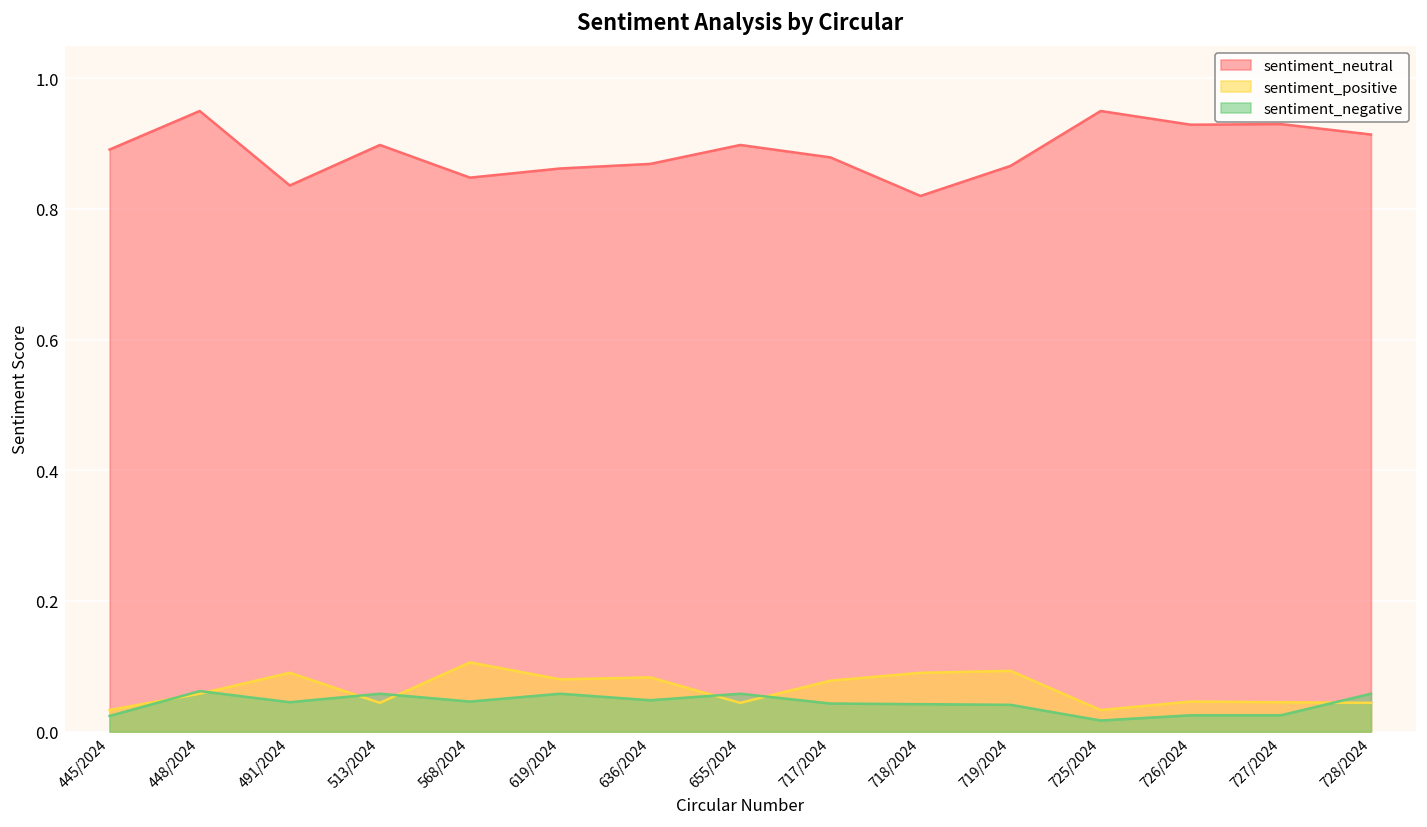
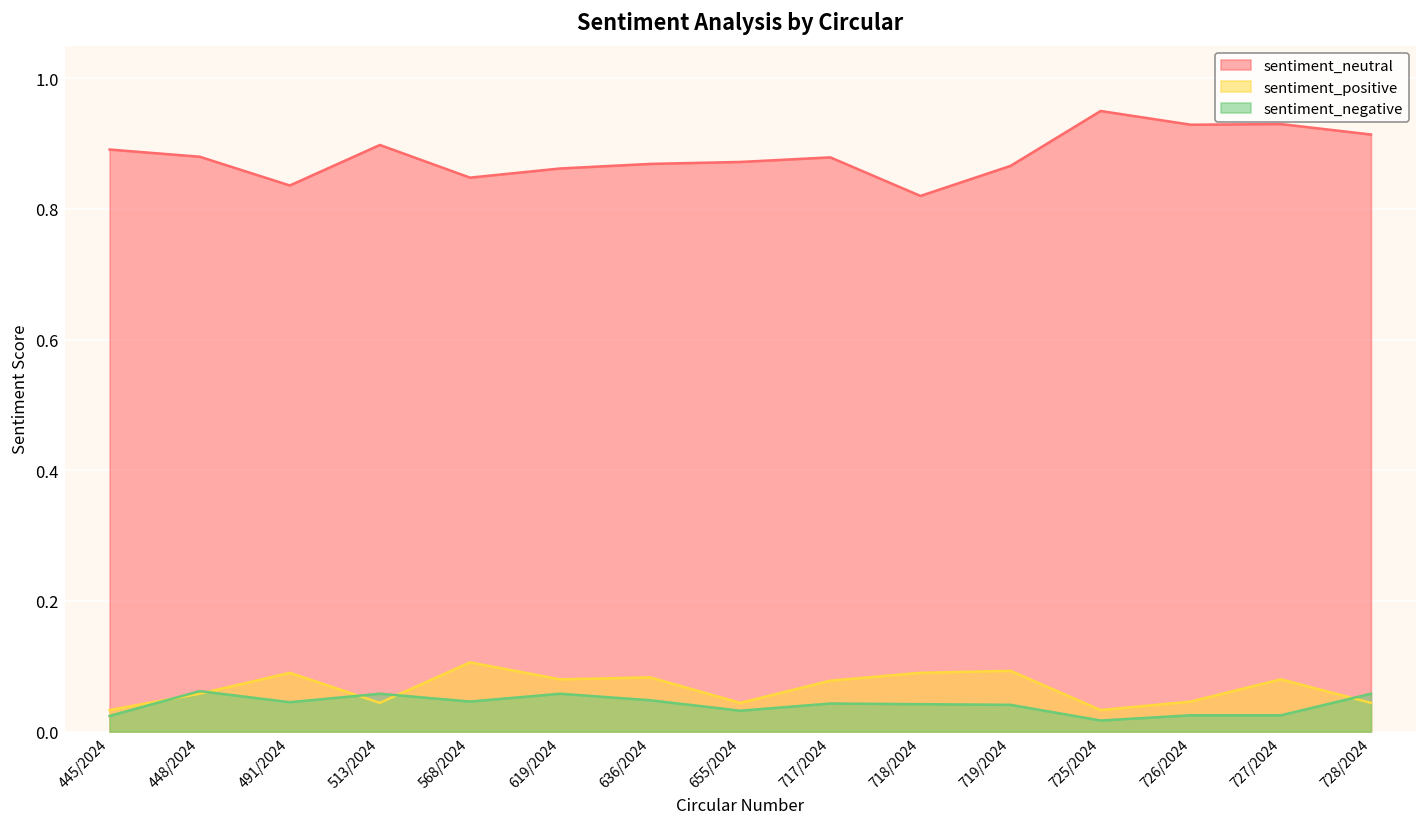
sentiment_neutral, 448/2024: 0.95 -> 0.88
sentiment_neutral, 655/2024: 0.90 -> 0.87
sentiment_negative, 655/2024: 0.06 -> 0.03
sentiment_positive, 727/2024: 0.05 -> 0.08
